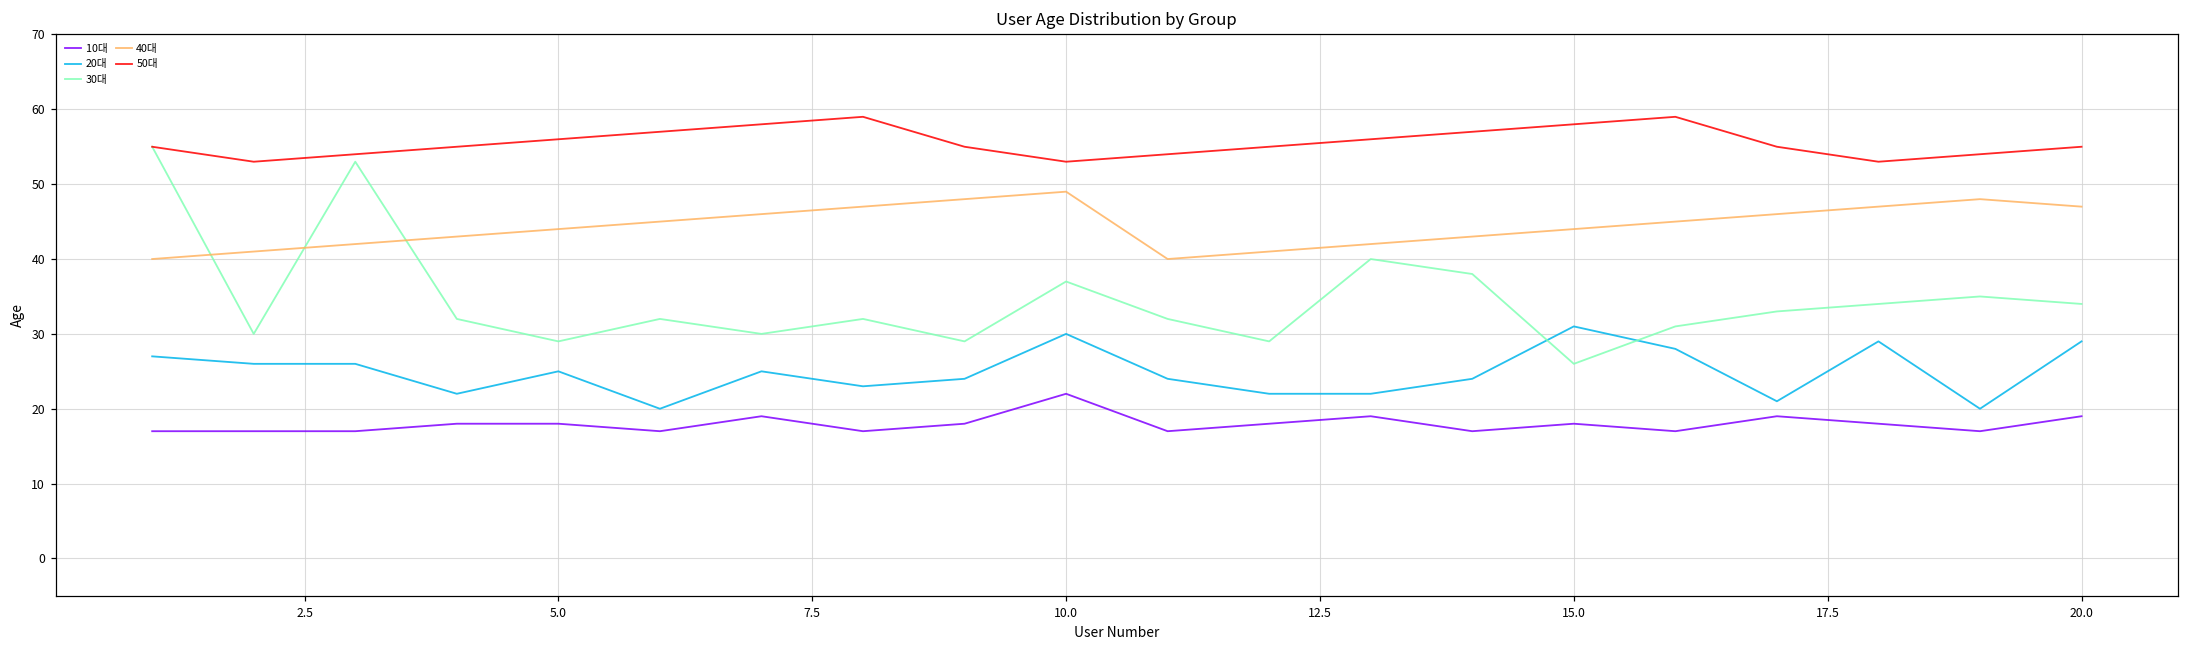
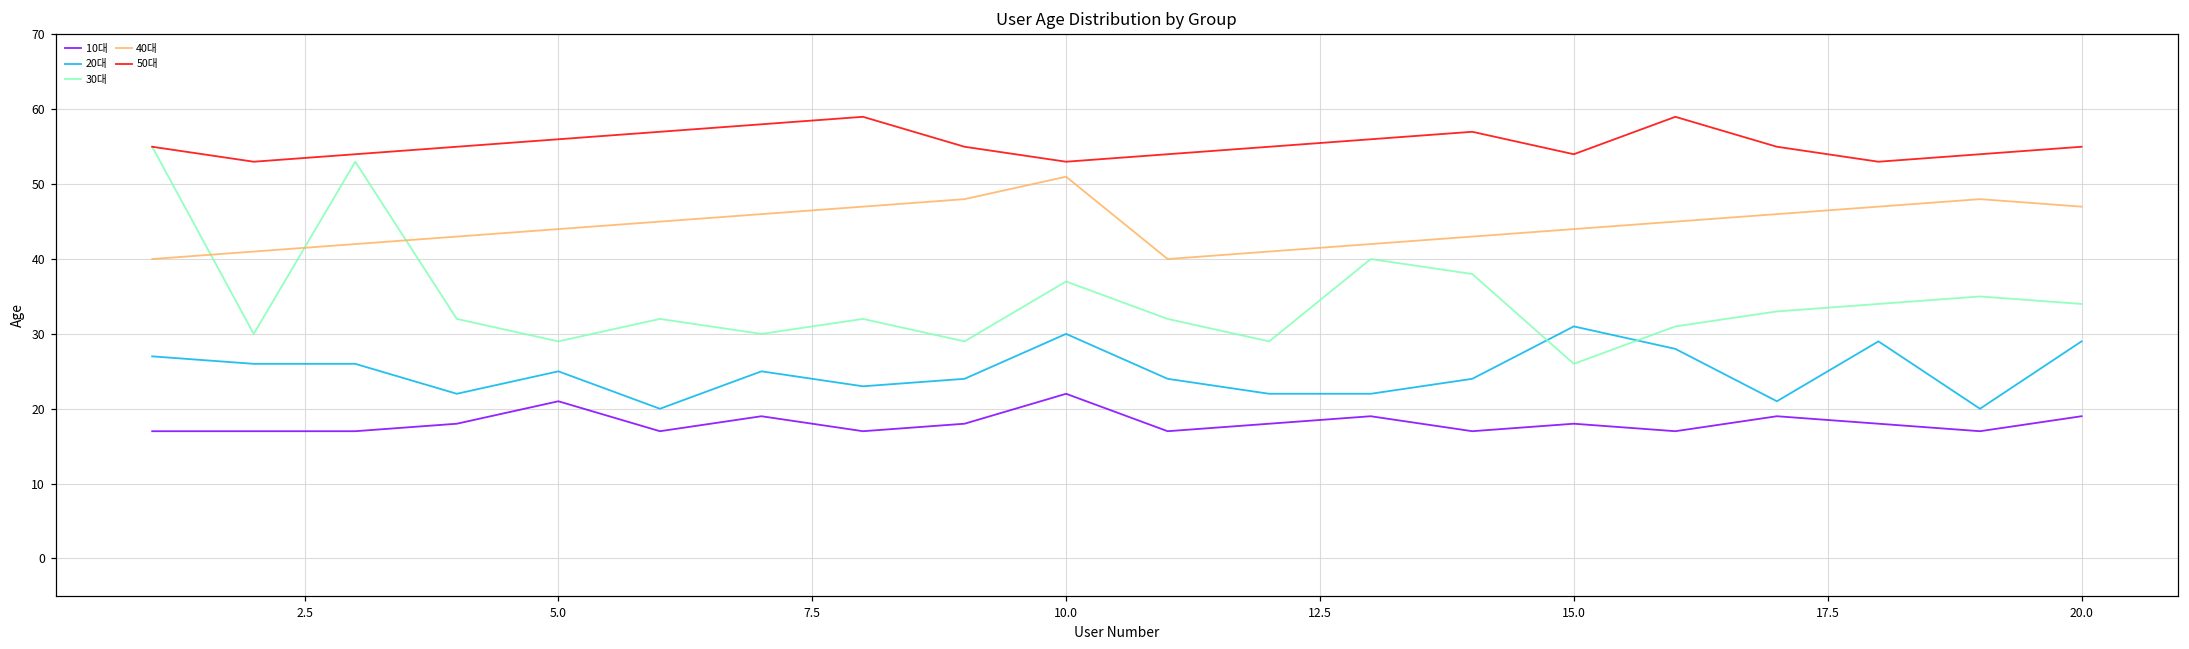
10대, 5.0: 18 -> 21
40대, 10.0: 49 -> 51
50대, 15.0: 58 -> 54
